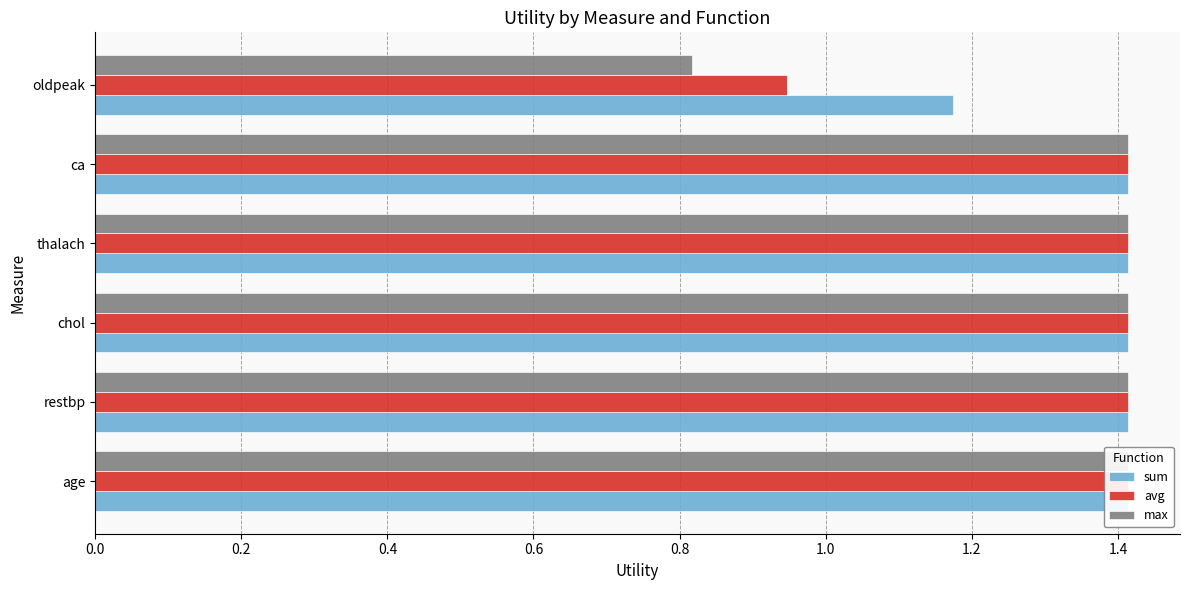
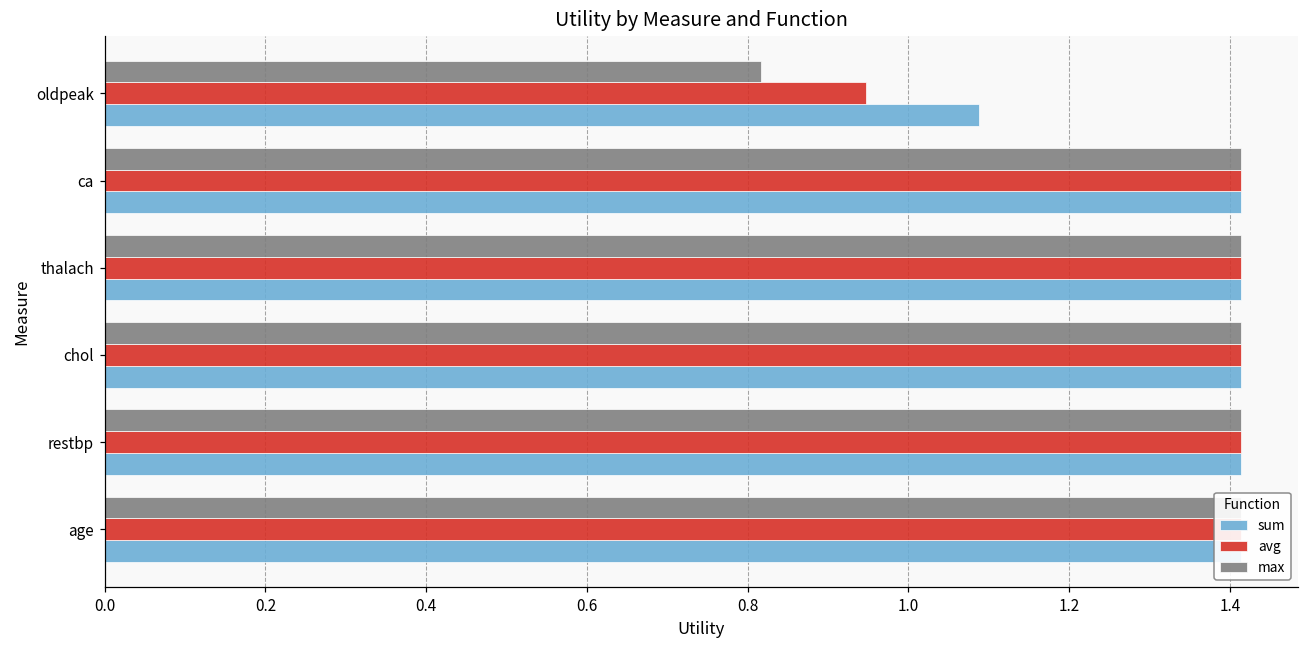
sum, oldpeak: 1.17 -> 1.09
